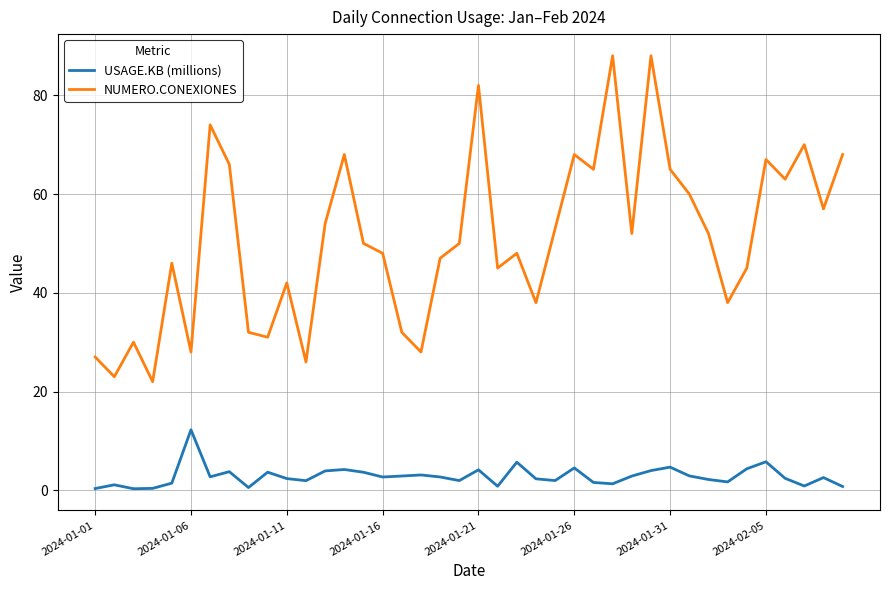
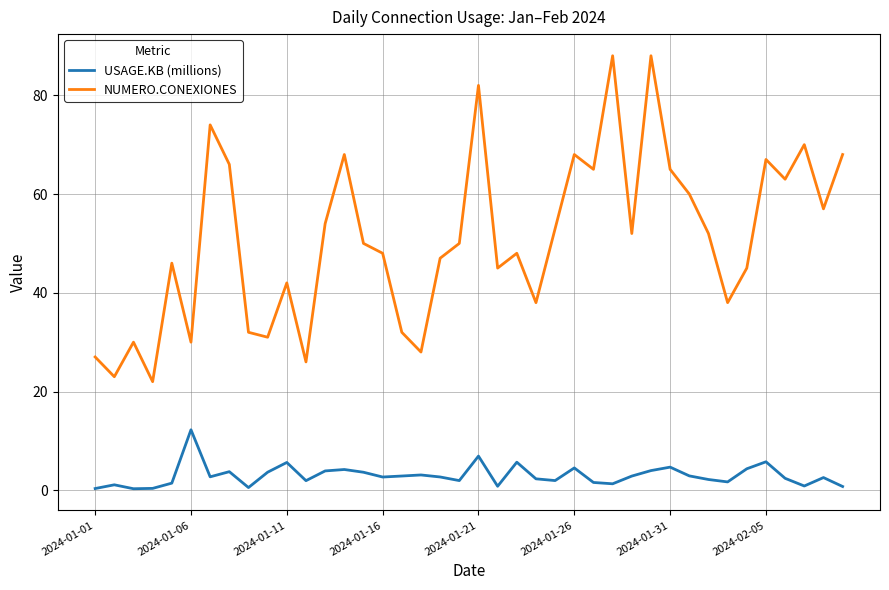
NUMERO.CONEXIONES, 2024-01-06: 28 -> 30
USAGE.KB (millions), 2024-01-11: 2 -> 6
USAGE.KB (millions), 2024-01-21: 4 -> 7
